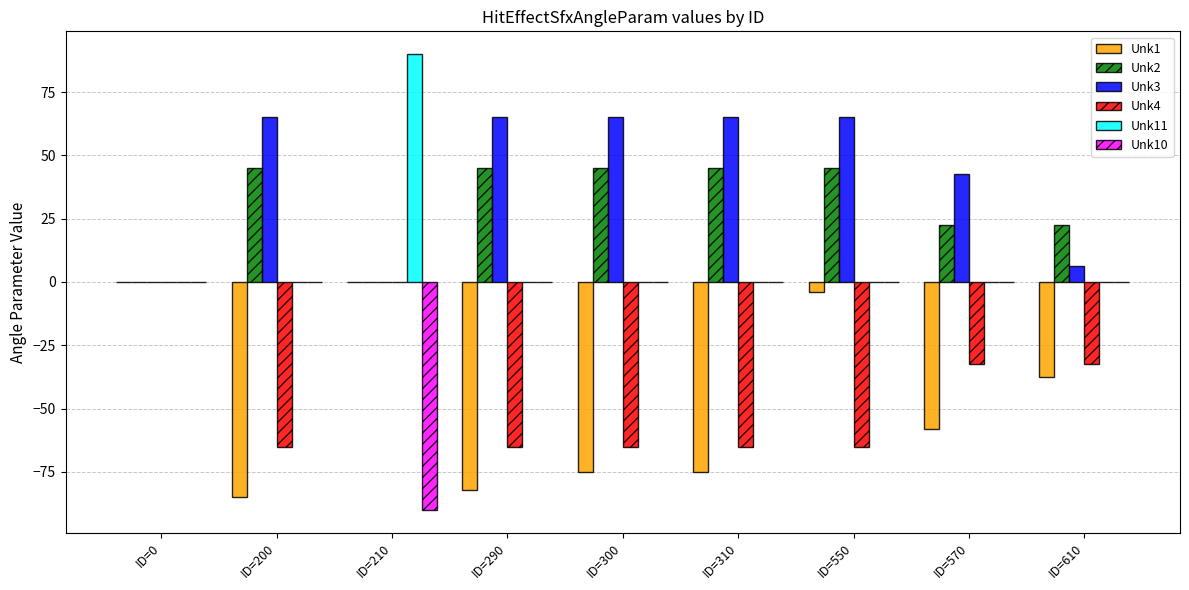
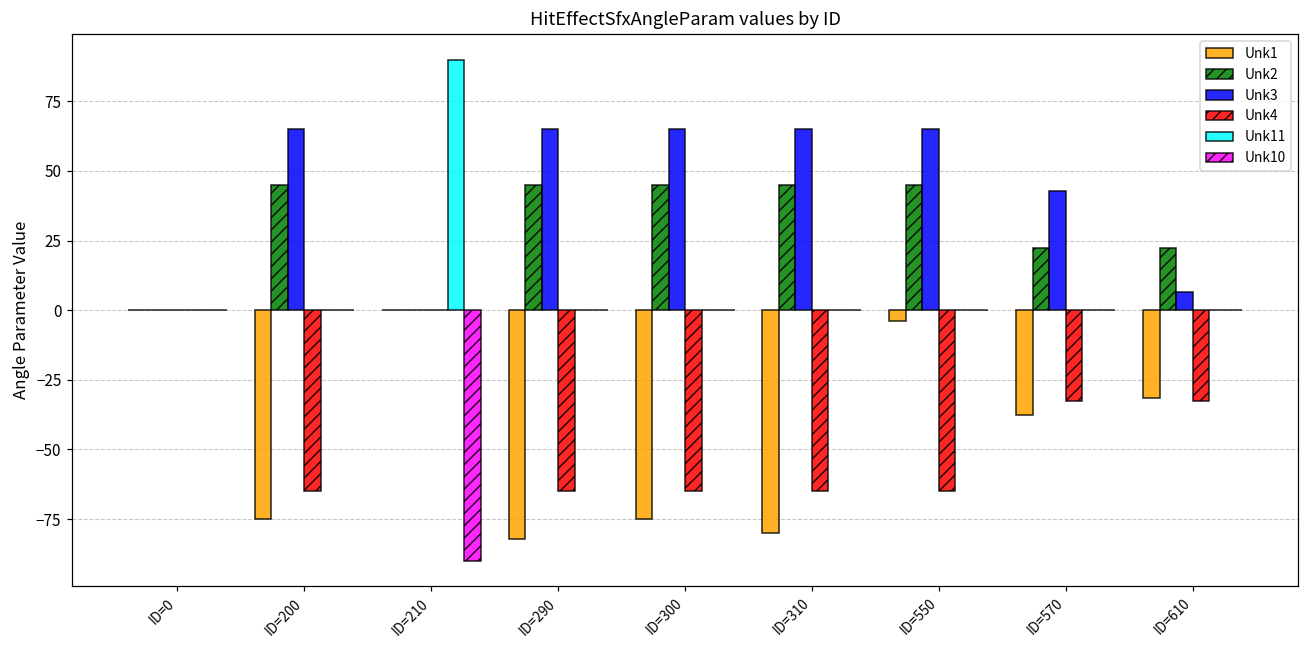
Unk1, ID=200: -85 -> -75
Unk1, ID=310: -75 -> -80
Unk1, ID=570: -58 -> -38
Unk1, ID=610: -38 -> -32
